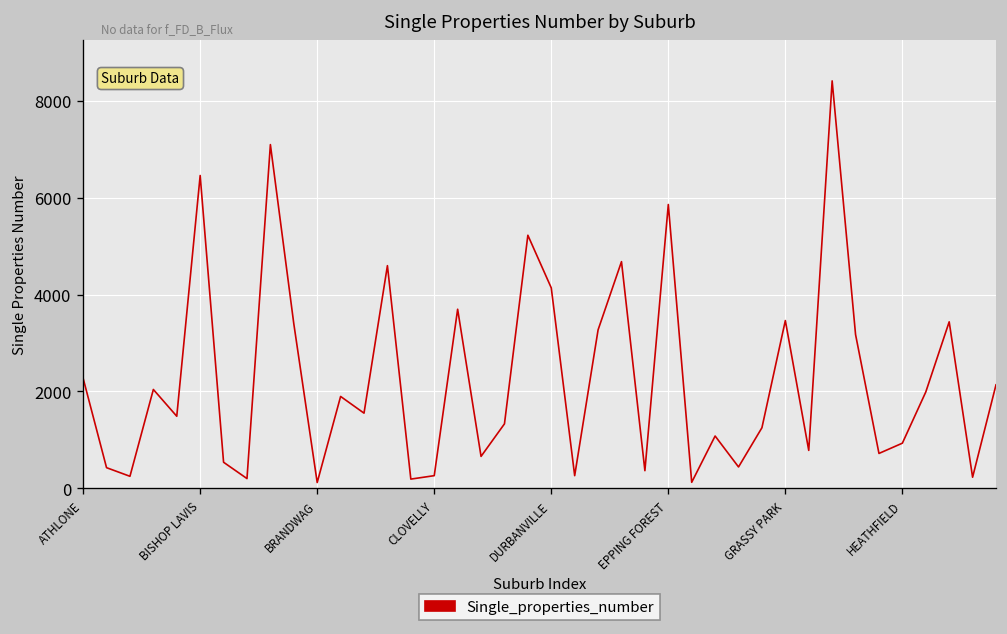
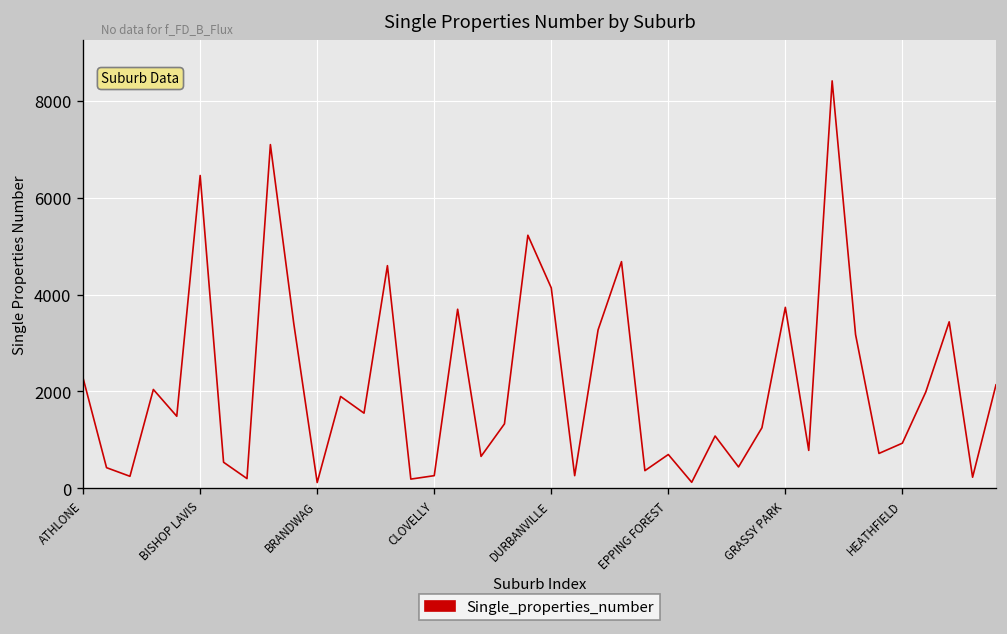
EPPING FOREST: 5900 -> 700
GRASSY PARK: 3500 -> 3700
